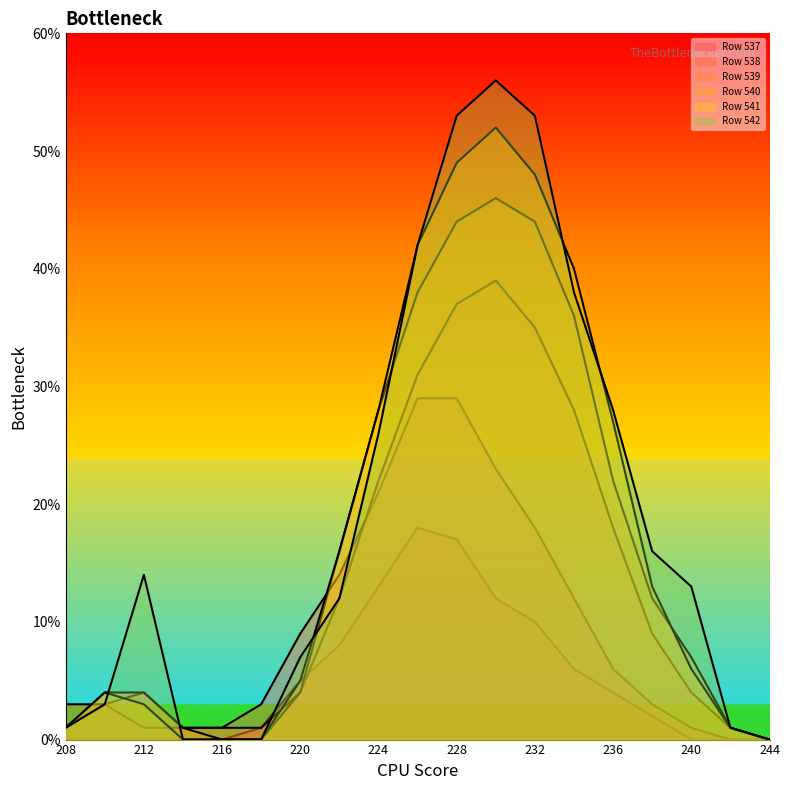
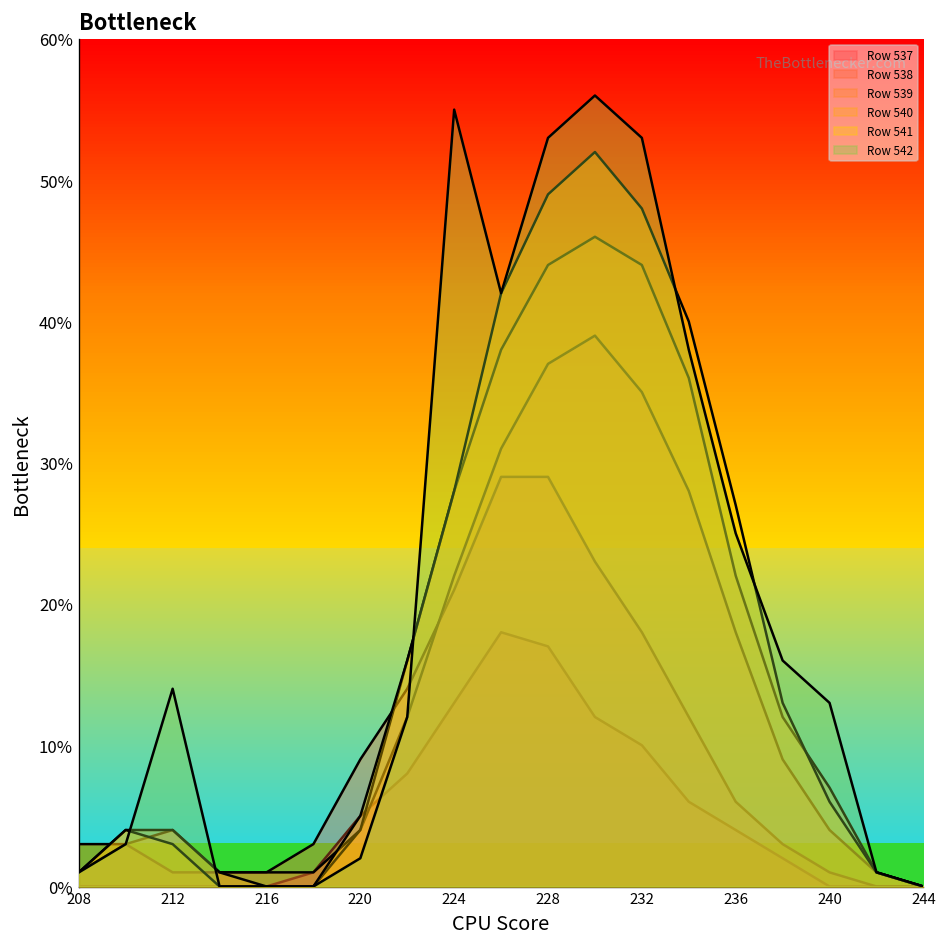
Row 542, 220: 7% -> 2%
Row 542, 224: 26% -> 55%
Row 542, 236: 28% -> 25%
